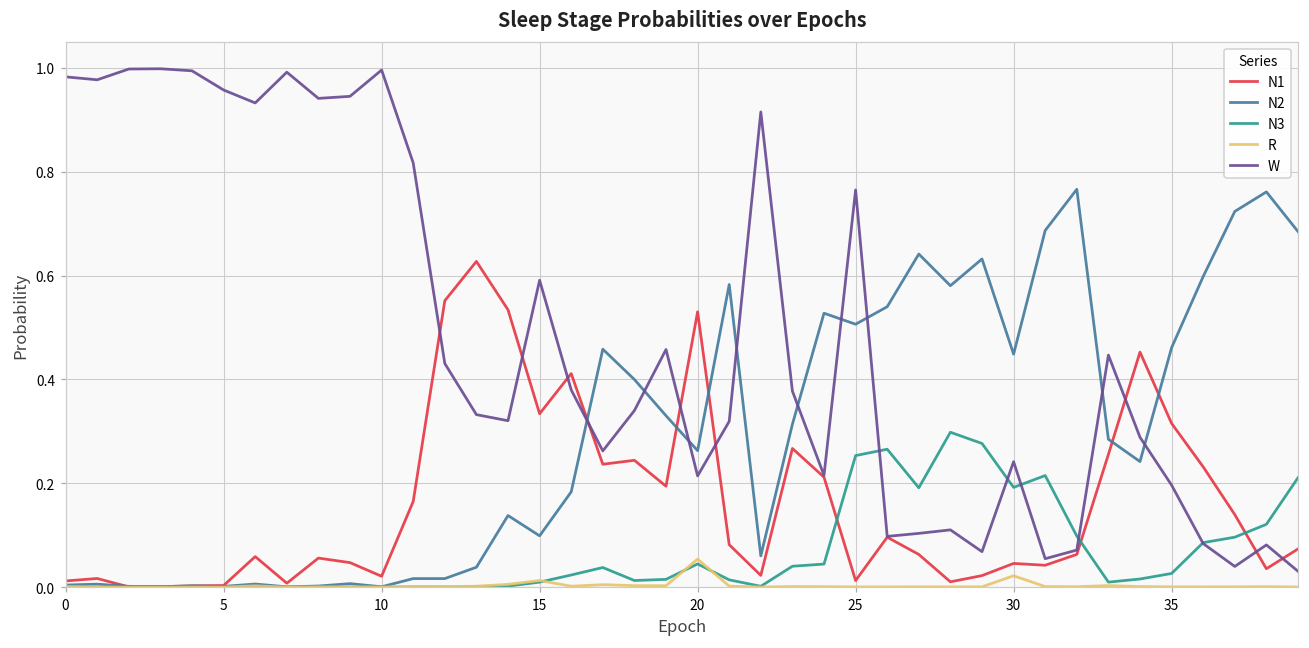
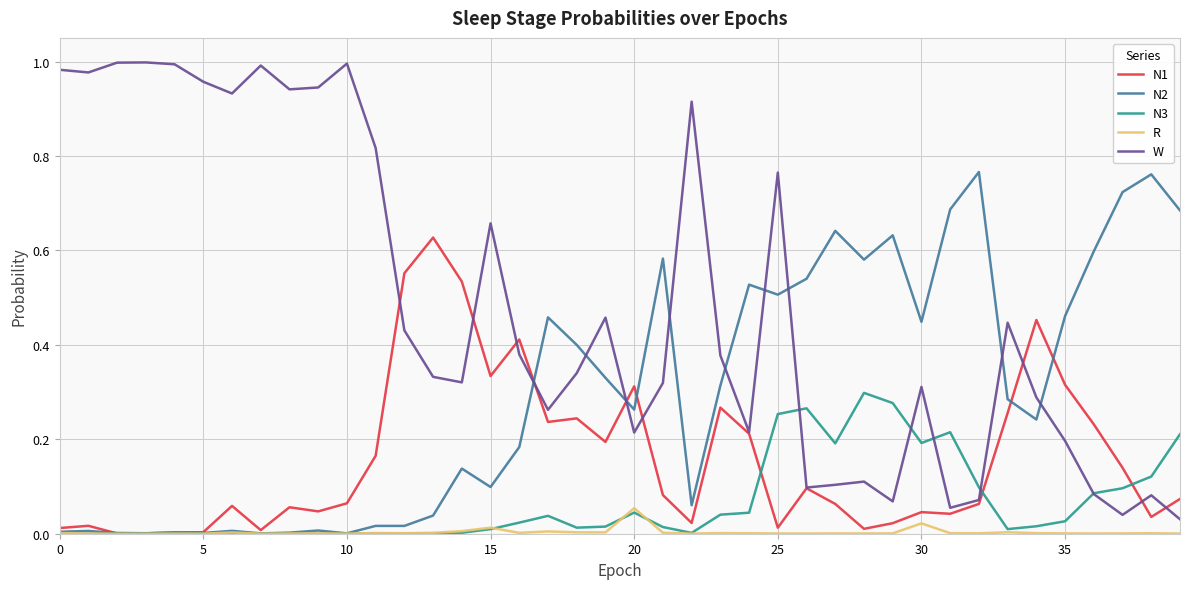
N1, 10: 0.02 -> 0.06
W, 15: 0.59 -> 0.66
N1, 20: 0.53 -> 0.31
W, 30: 0.24 -> 0.31
